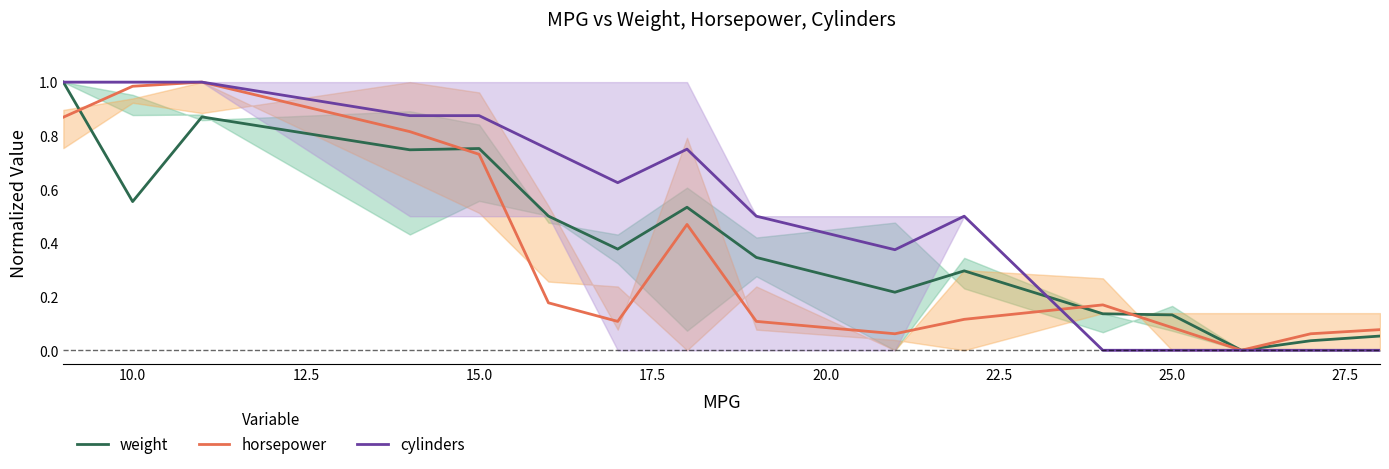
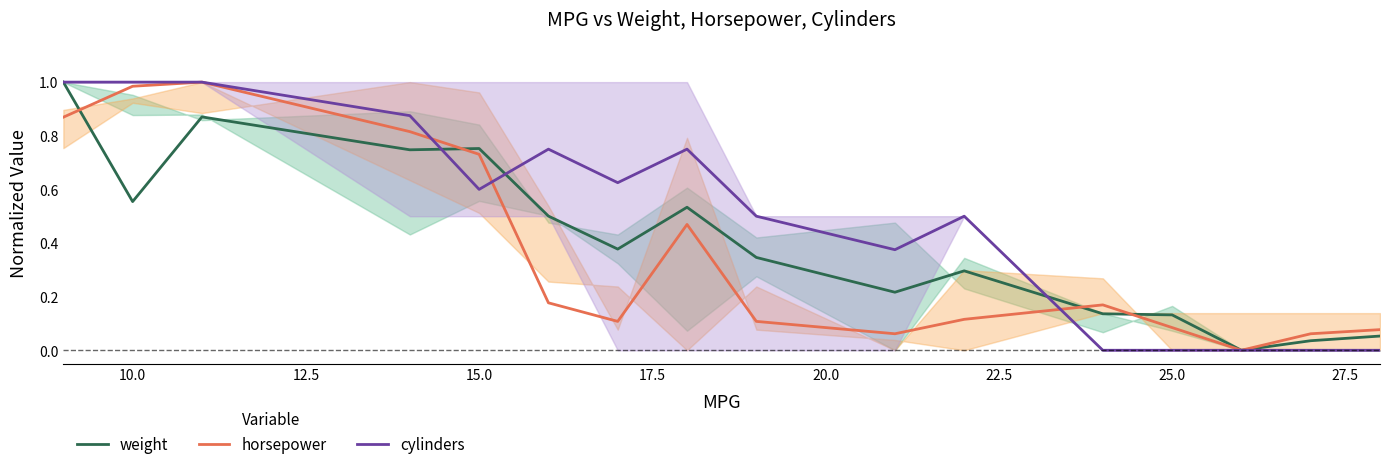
cylinders, 15.0: 0.88 -> 0.60
